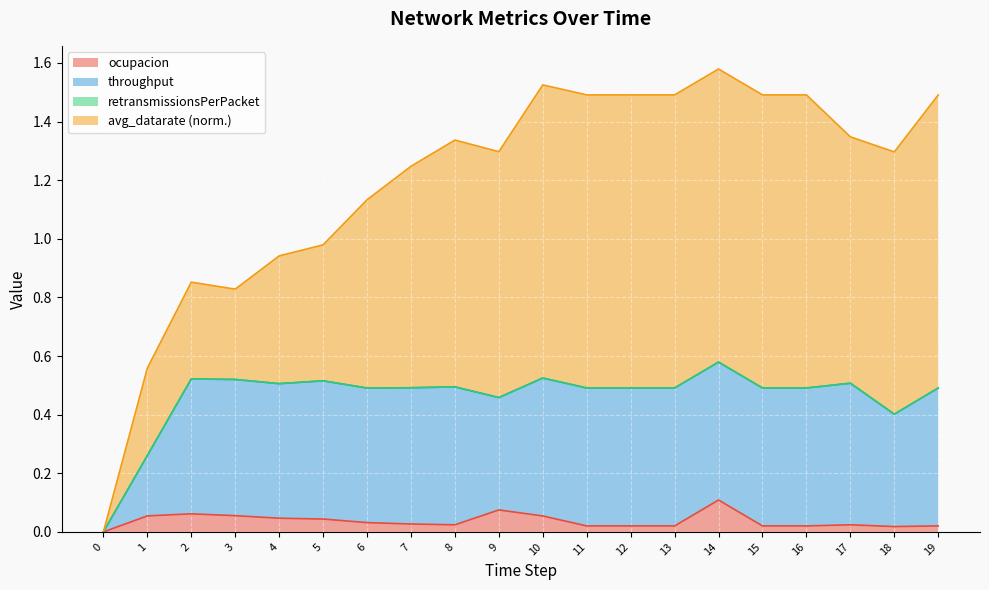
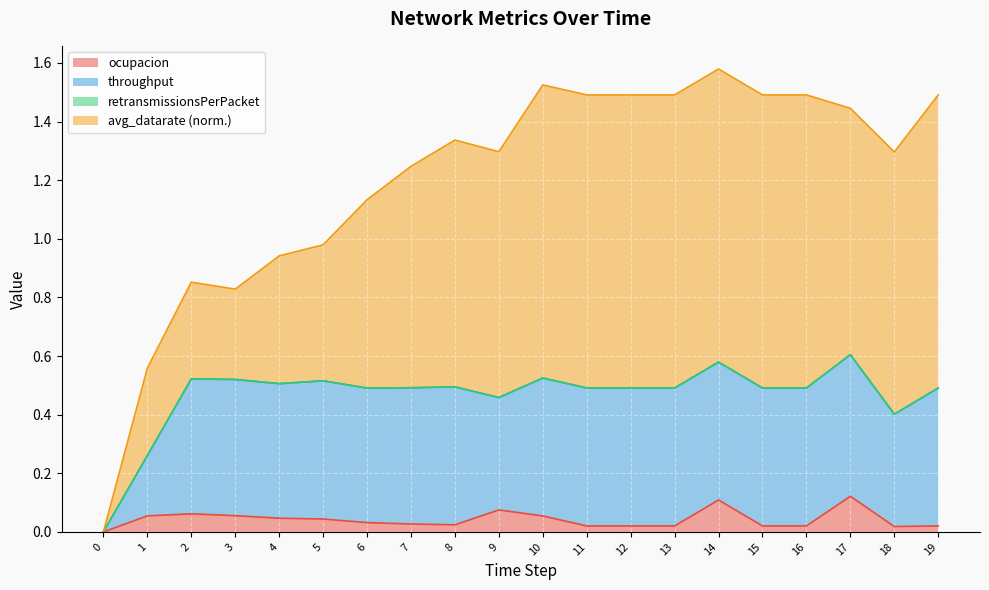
ocupacion, 17: 0.02 -> 0.12
